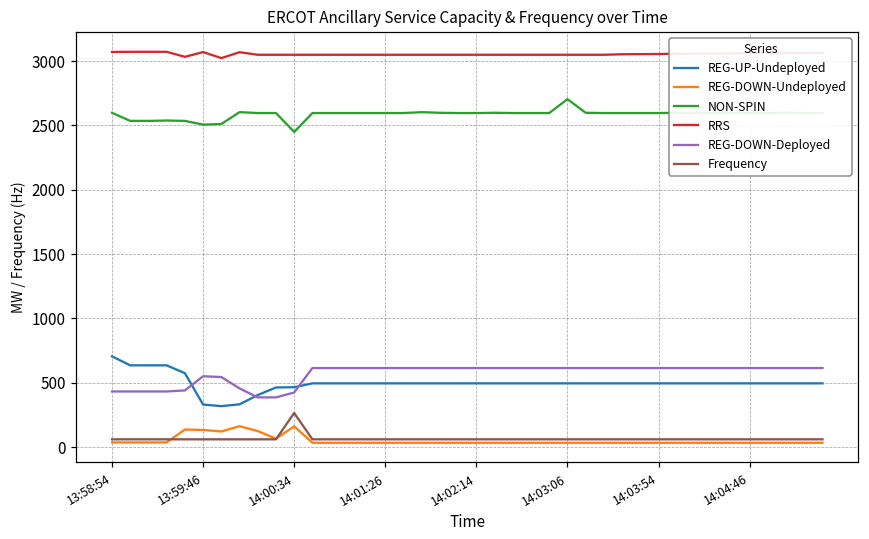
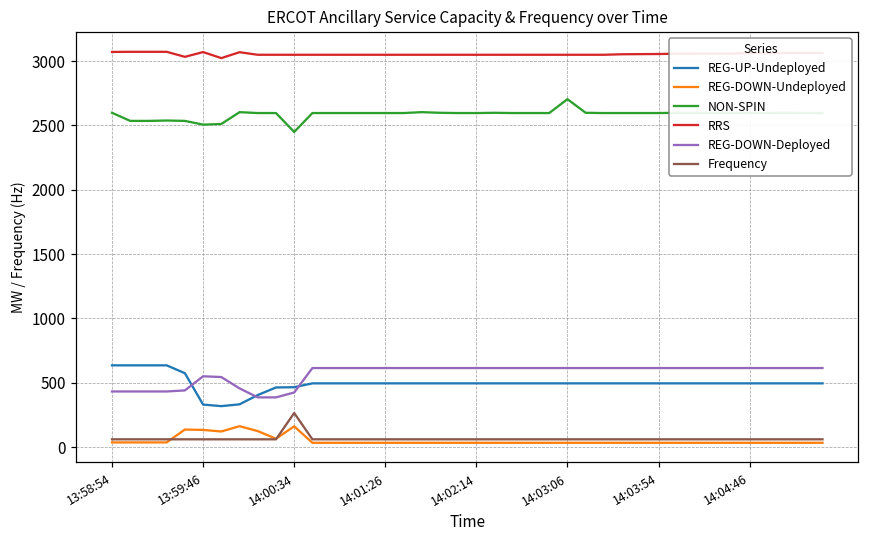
REG-UP-Undeployed, 13:58:54: 710 -> 640
